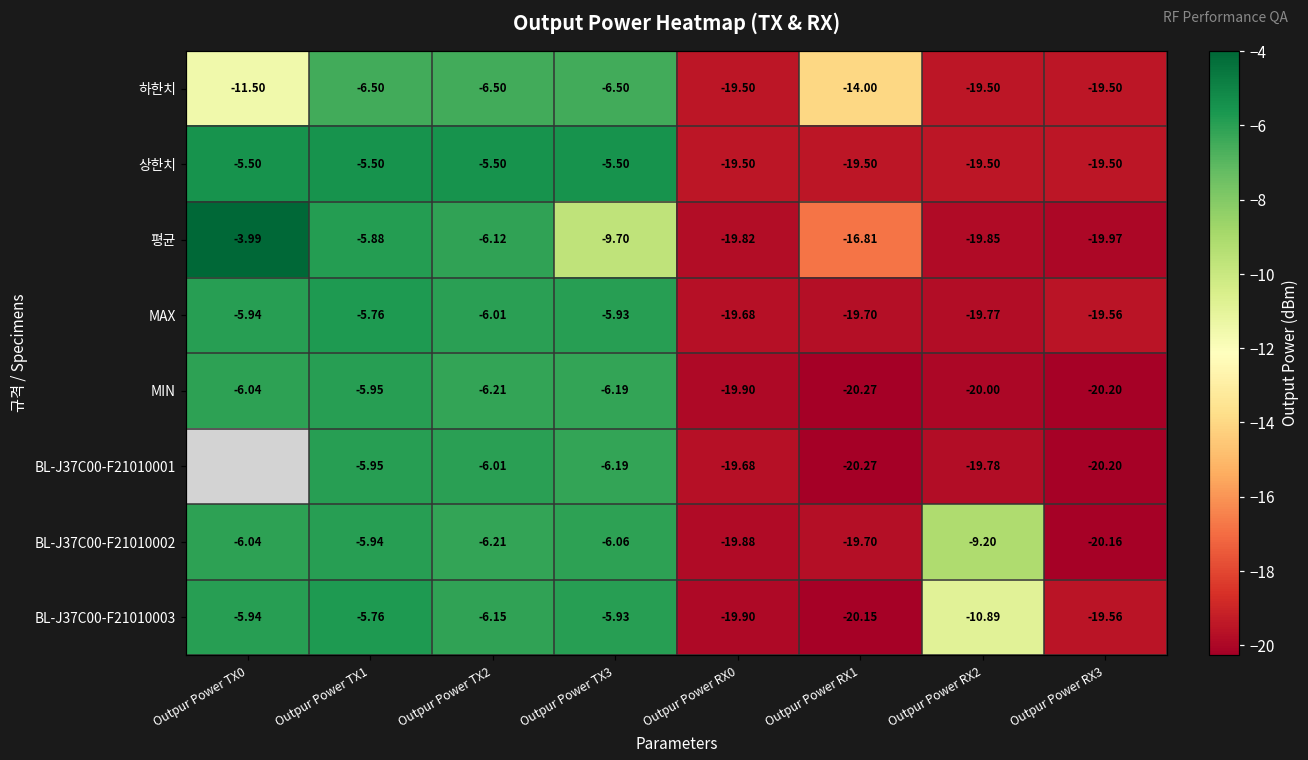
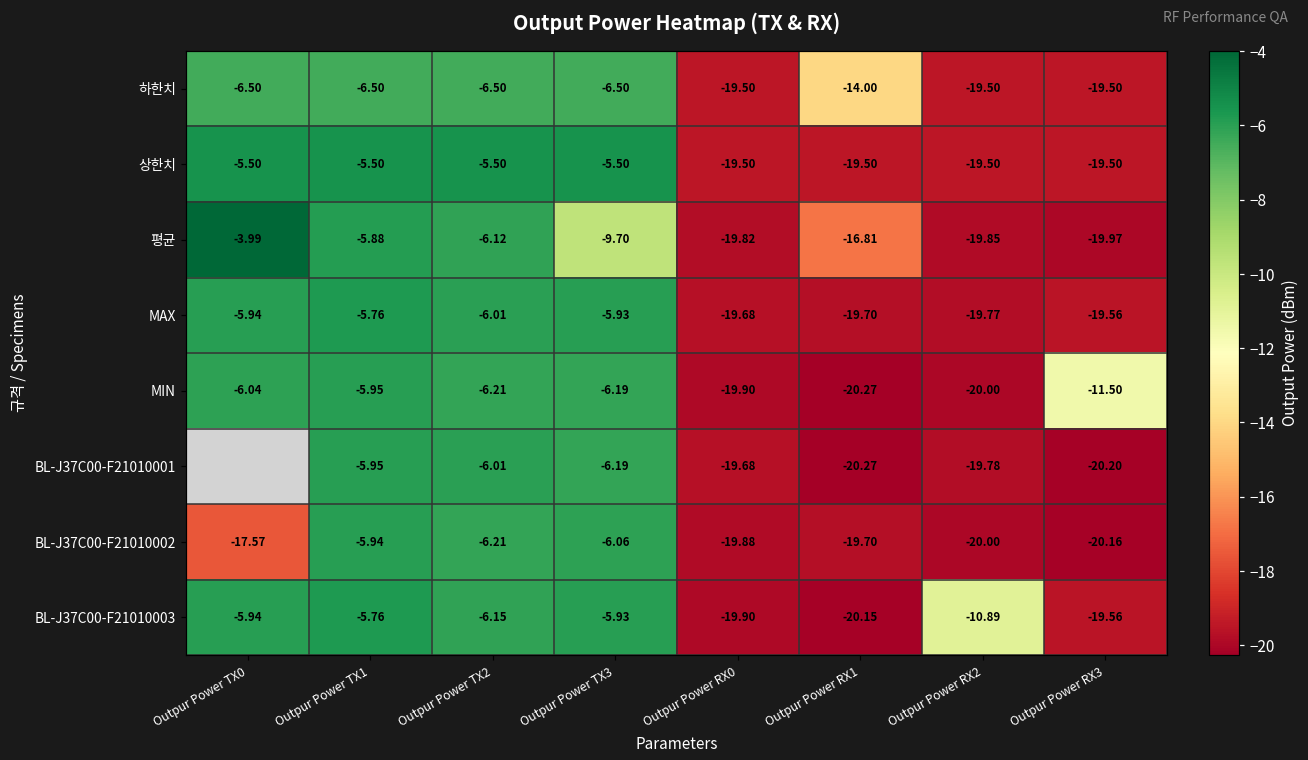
하한치, Outpur Power TX0: -11.50 -> -6.50
MIN, Outpur Power RX3: -20.20 -> -11.50
BL-J37C00-F21010002, Outpur Power TX0: -6.04 -> -17.57
BL-J37C00-F21010002, Outpur Power RX2: -9.20 -> -20.00
